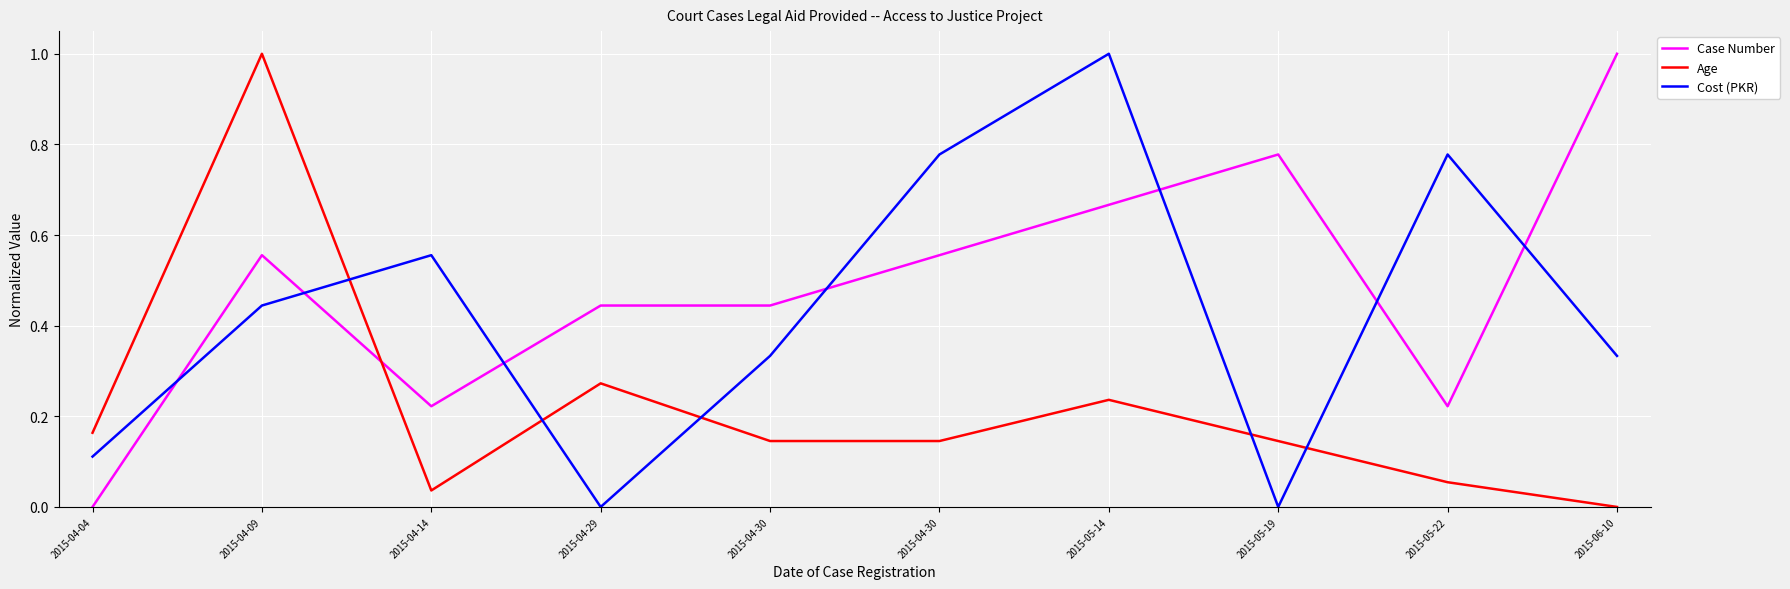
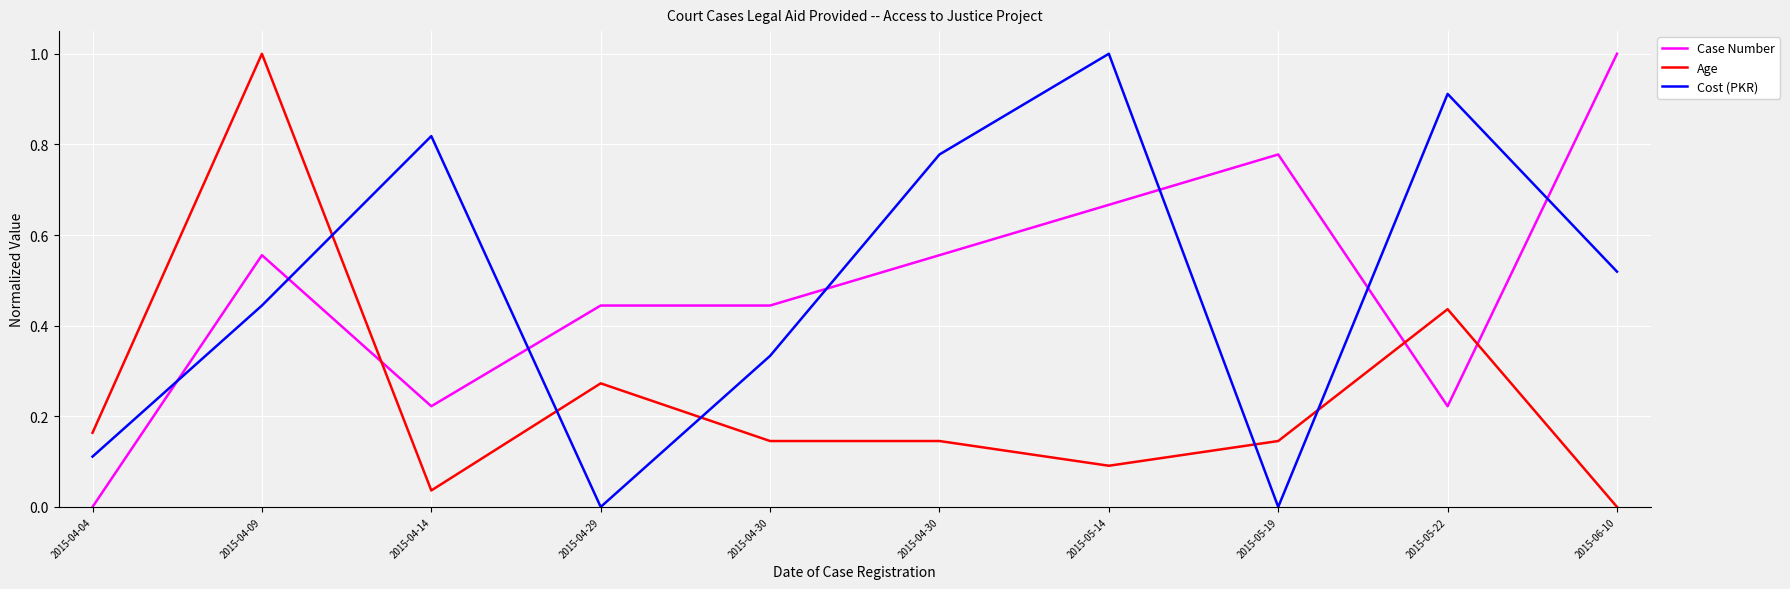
Cost (PKR), 2015-04-14: 0.56 -> 0.82
Age, 2015-05-14: 0.24 -> 0.09
Age, 2015-05-22: 0.05 -> 0.44
Cost (PKR), 2015-05-22: 0.78 -> 0.91
Cost (PKR), 2015-06-10: 0.33 -> 0.52
